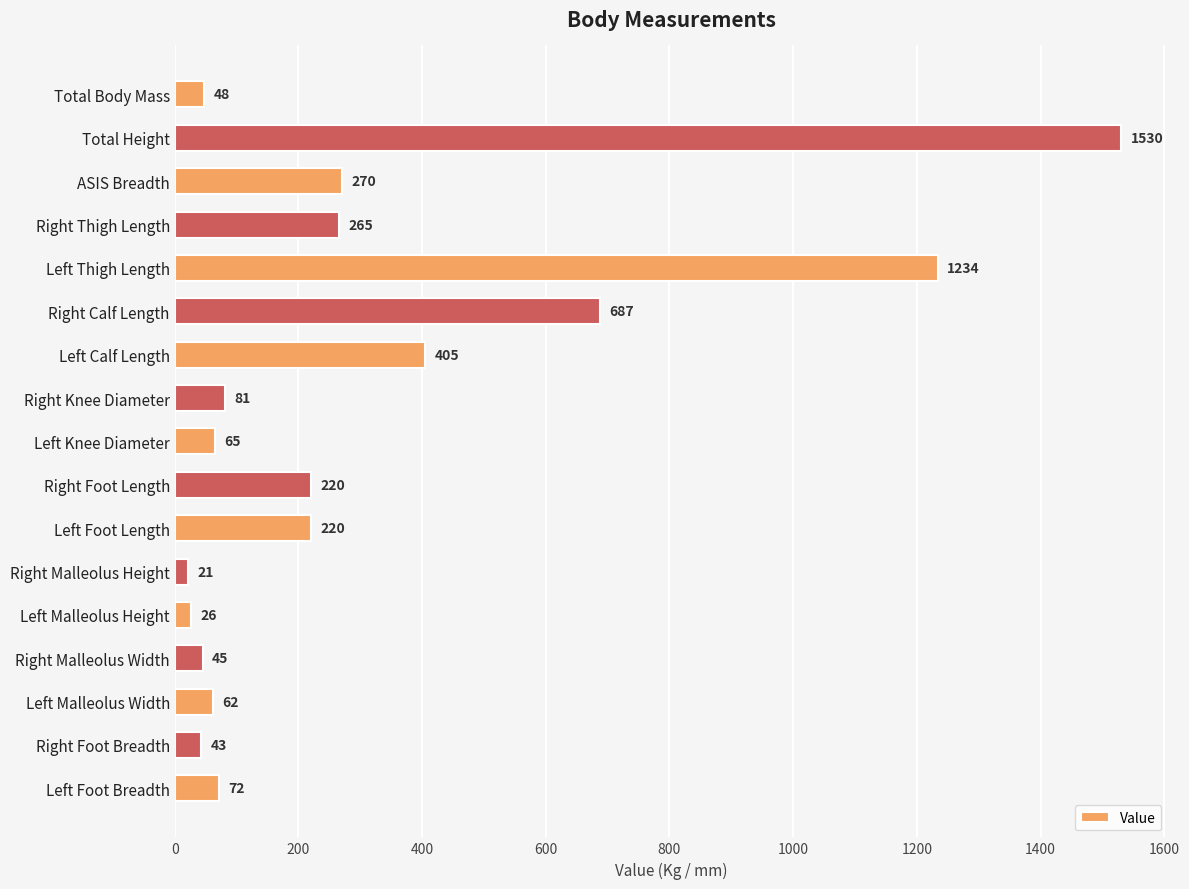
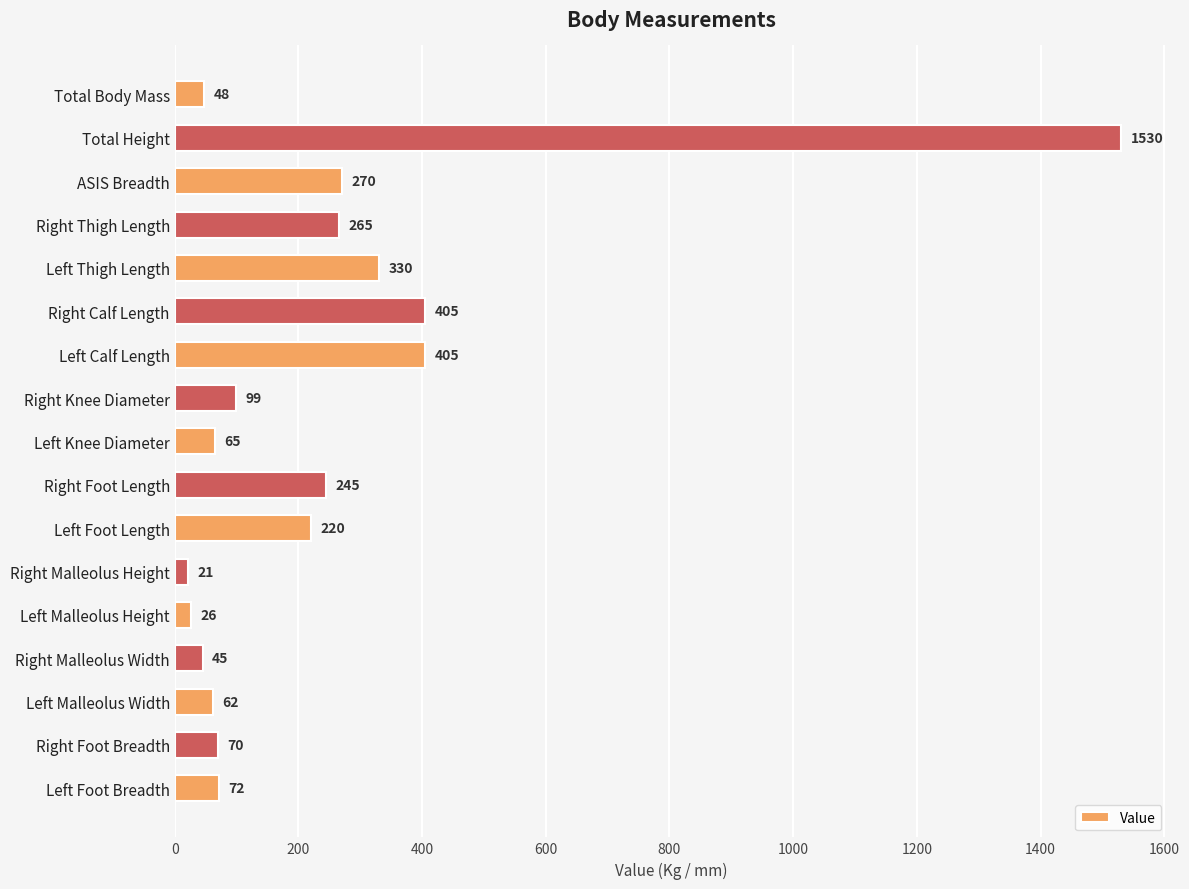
Left Thigh Length: 1234 -> 330
Right Calf Length: 687 -> 405
Right Knee Diameter: 81 -> 99
Right Foot Length: 220 -> 245
Right Foot Breadth: 43 -> 70
